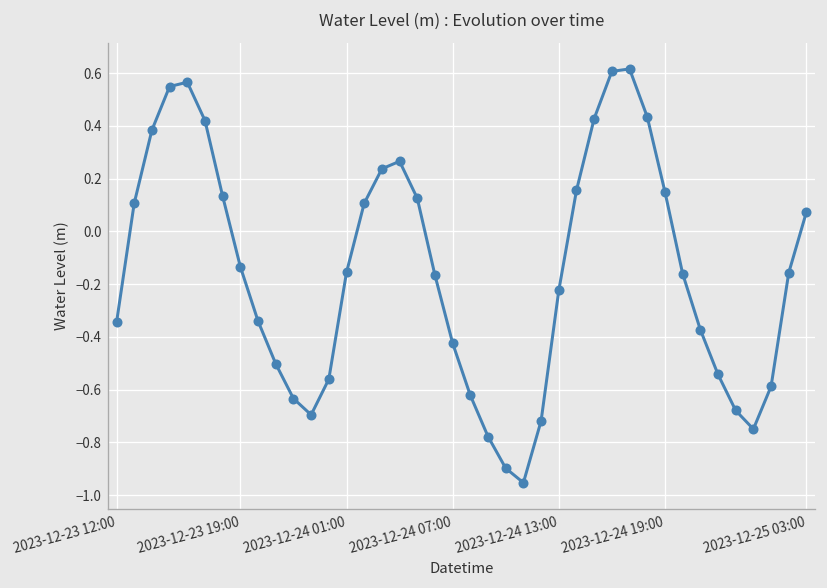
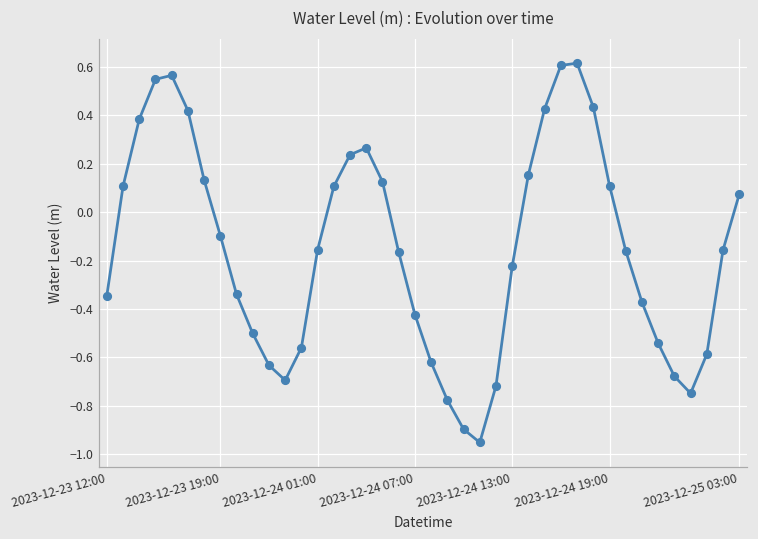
2023-12-23 19:00: -0.13 -> -0.10
2023-12-24 19:00: 0.15 -> 0.11
